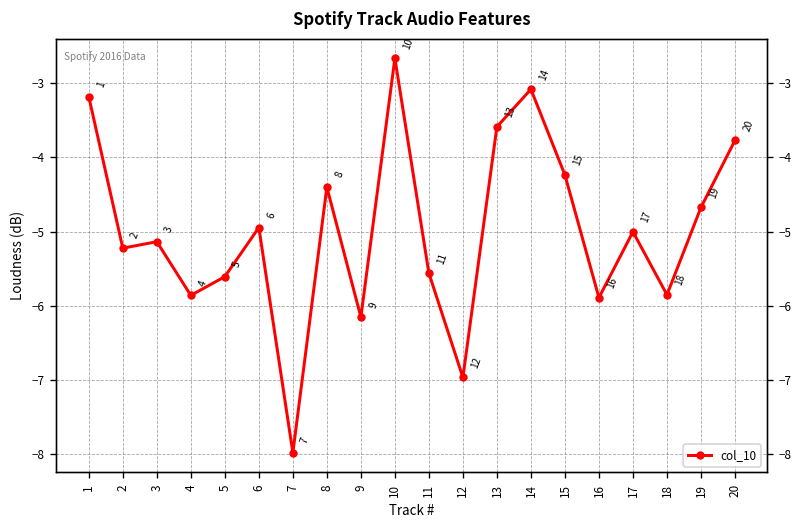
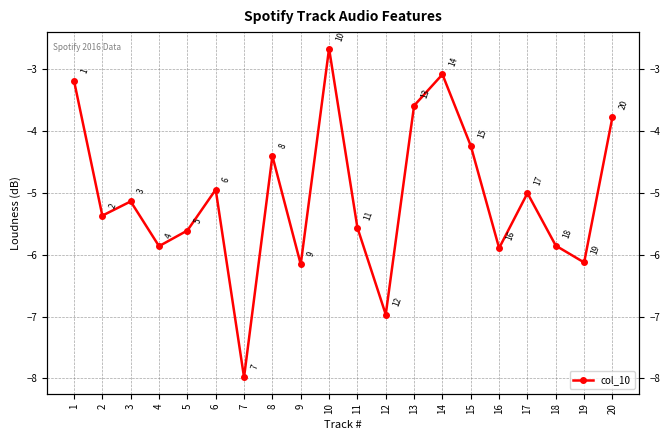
2: -5.2 -> -5.4
19: -4.7 -> -6.1
